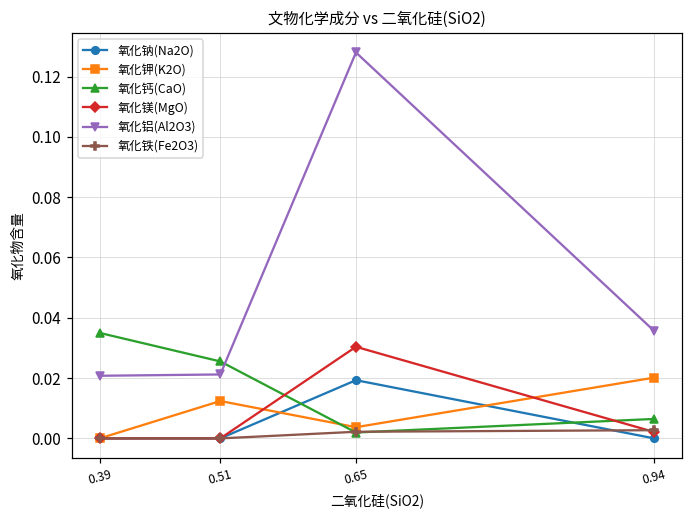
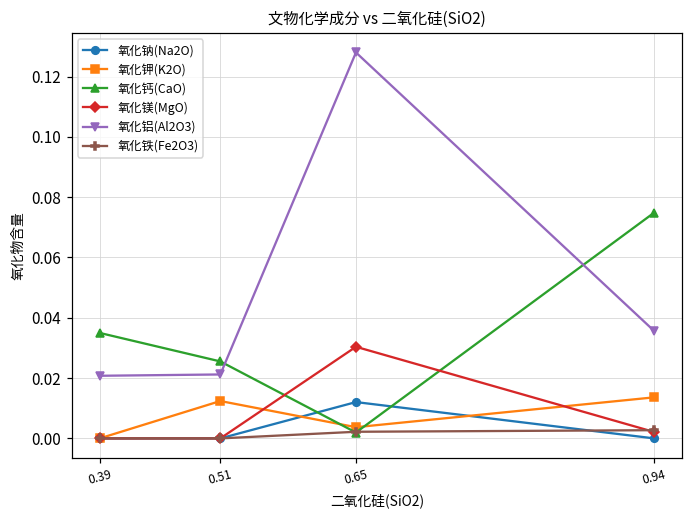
氧化钠(Na2O), 0.65: 0.019 -> 0.012
氧化钾(K2O), 0.94: 0.020 -> 0.014
氧化钙(CaO), 0.94: 0.006 -> 0.075
